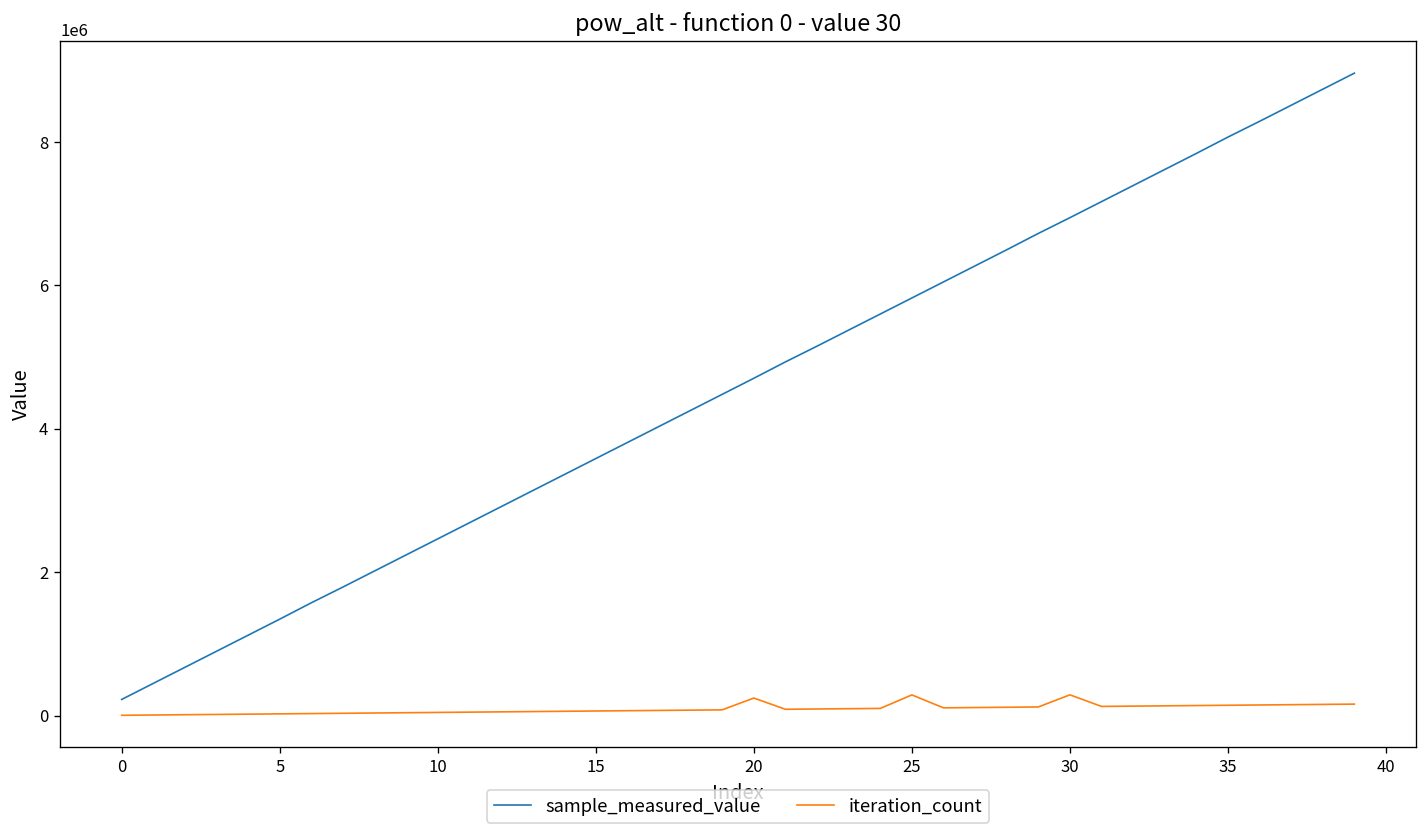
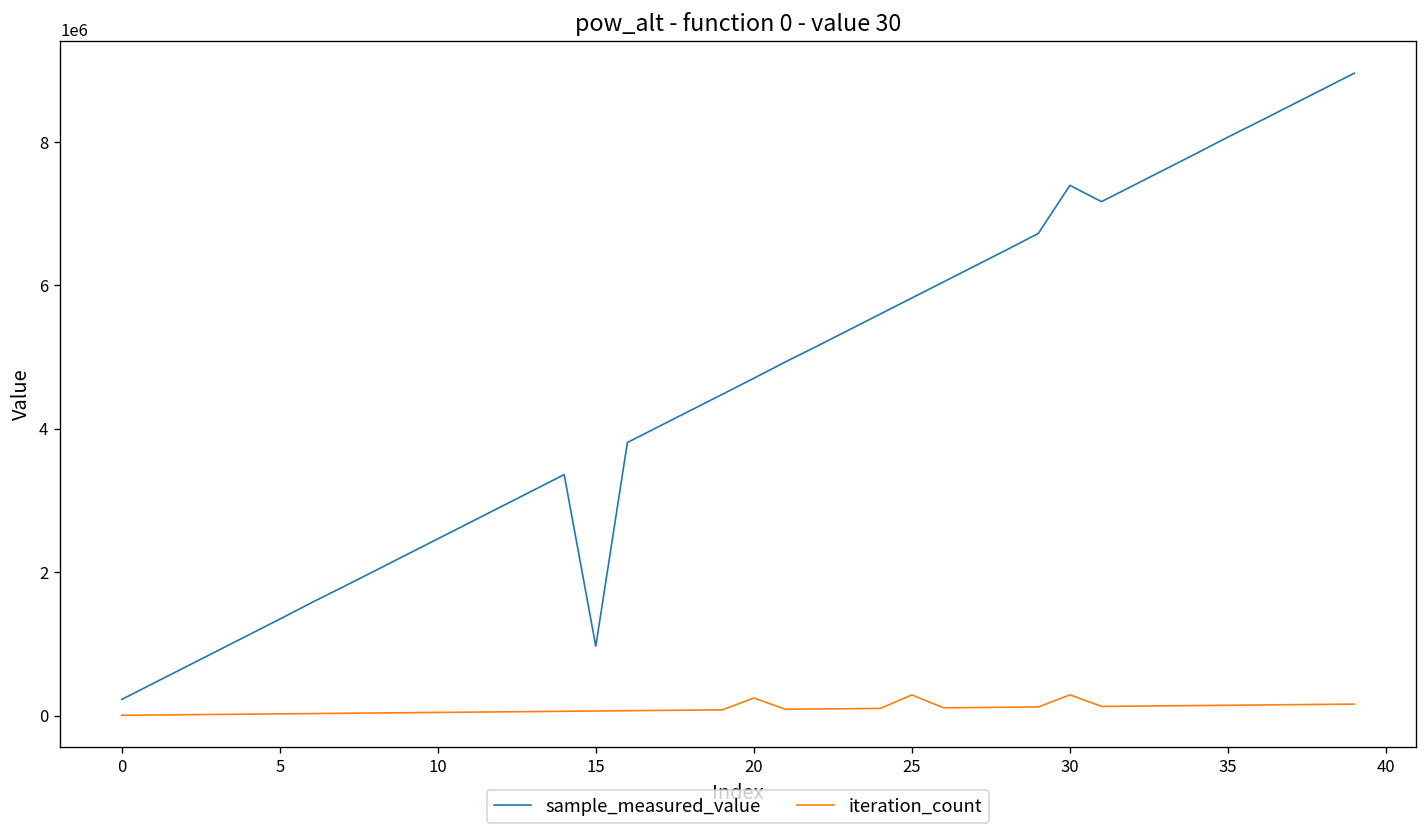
sample_measured_value, 15: 3600000 -> 1000000
sample_measured_value, 30: 6900000 -> 7400000
